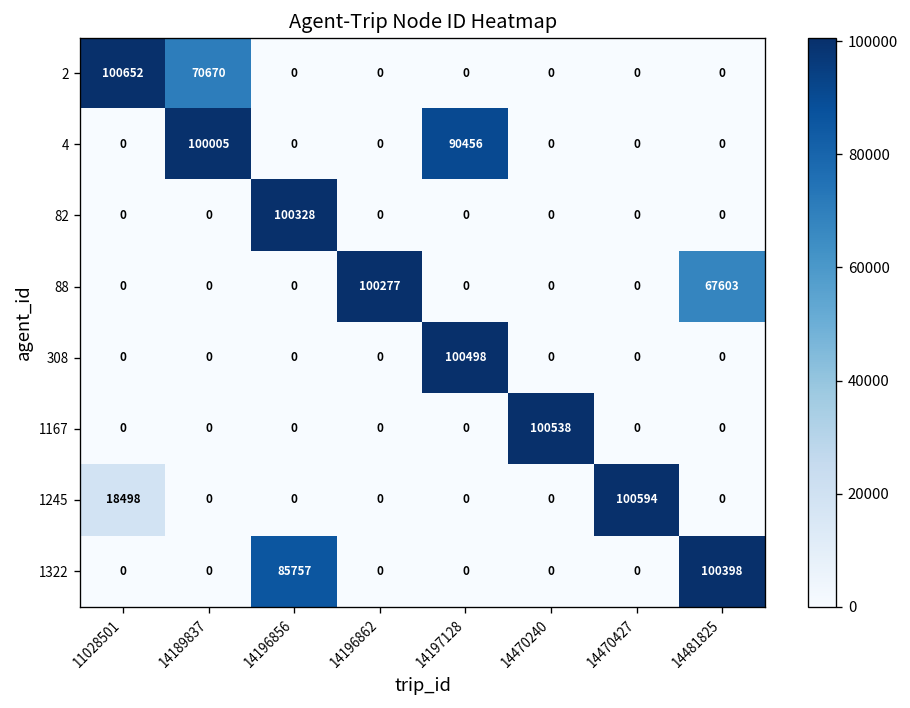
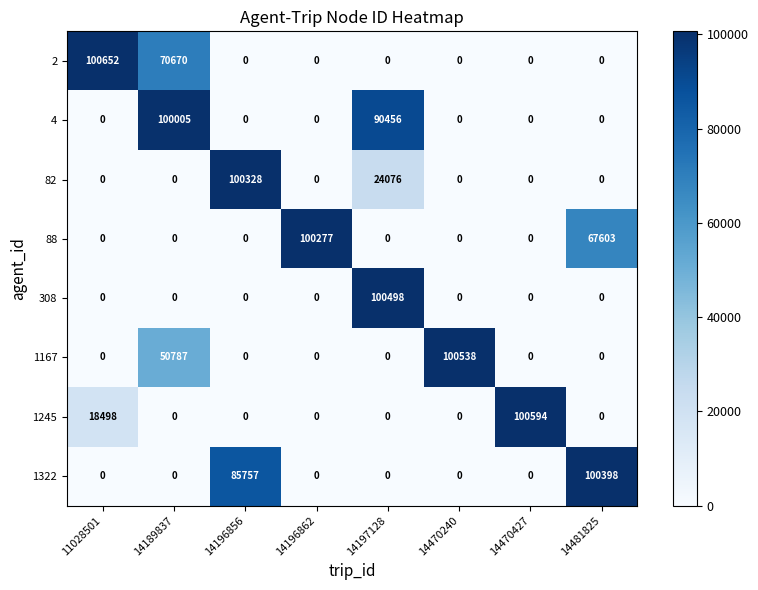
82, 14197128: 0 -> 24076
1167, 14189837: 0 -> 50787
